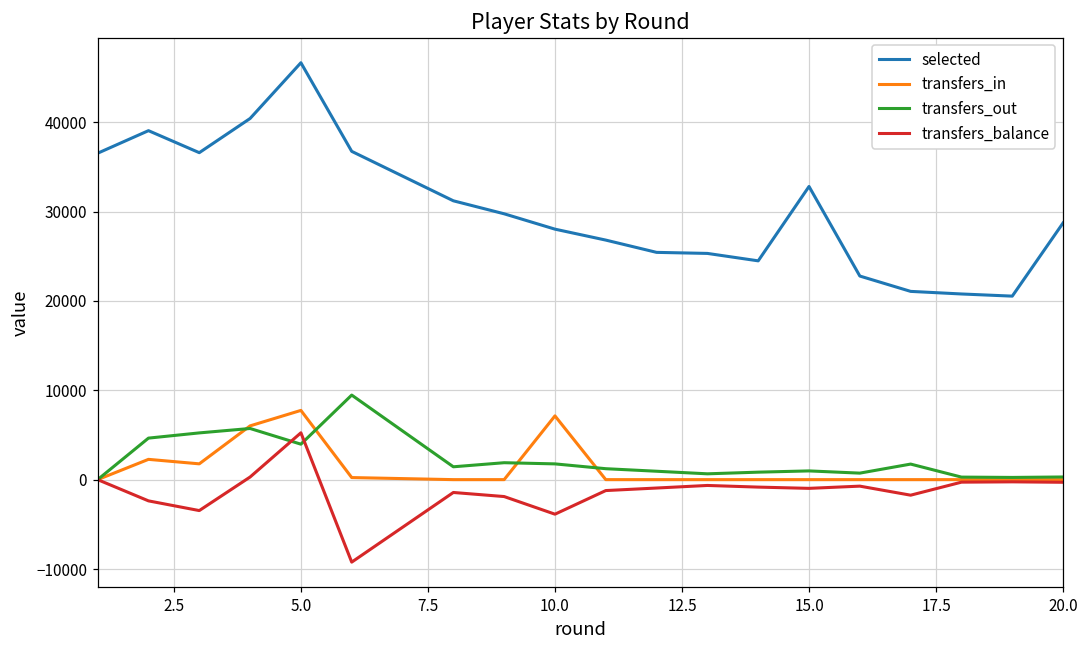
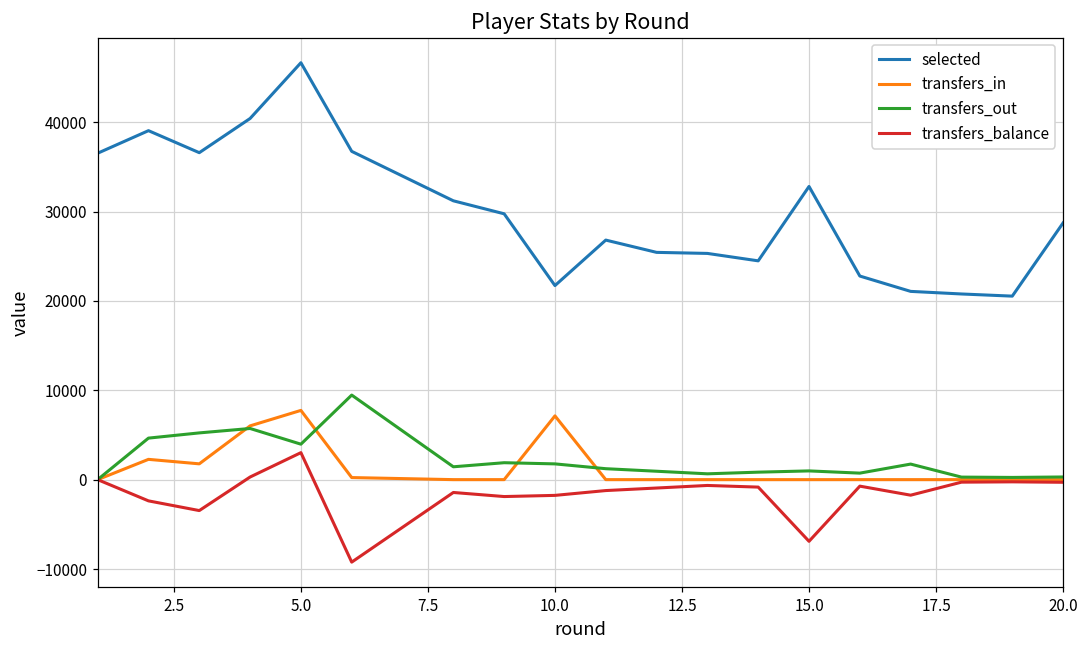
transfers_balance, 5.0: 5000 -> 3000
selected, 10.0: 28000 -> 22000
transfers_balance, 10.0: -4000 -> -2000
transfers_balance, 15.0: -1000 -> -7000
